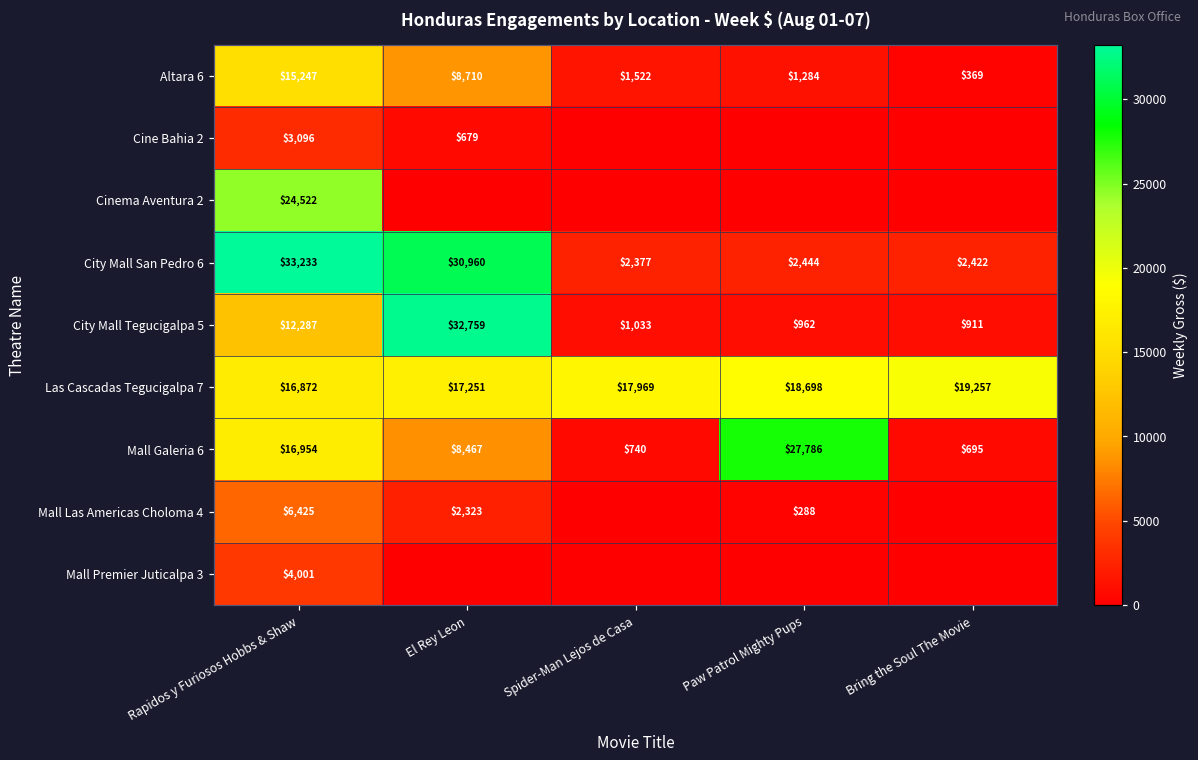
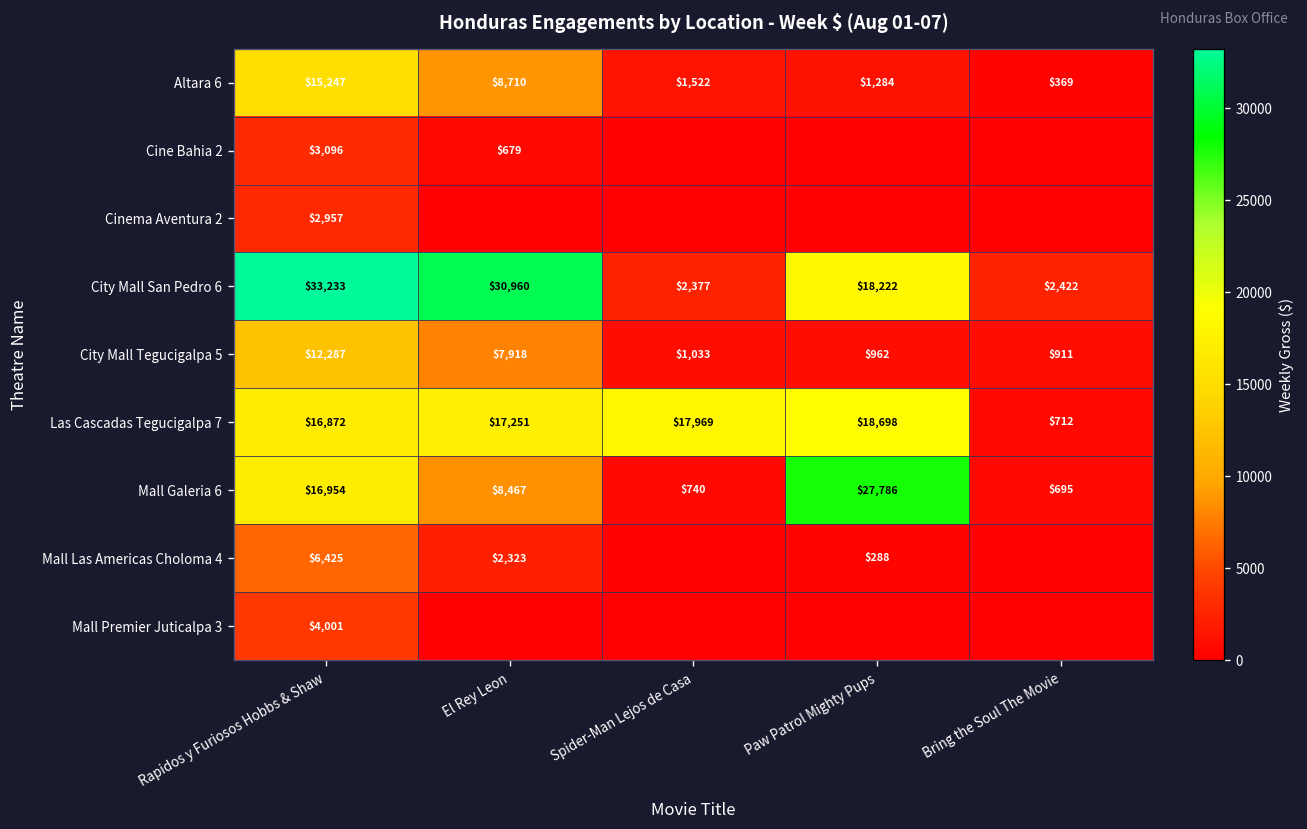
Cinema Aventura 2, Rapidos y Furiosos Hobbs & Shaw: $24,522 -> $2,957
City Mall San Pedro 6, Paw Patrol Mighty Pups: $2,444 -> $18,222
City Mall Tegucigalpa 5, El Rey Leon: $32,759 -> $7,918
Las Cascadas Tegucigalpa 7, Bring the Soul The Movie: $19,257 -> $712
